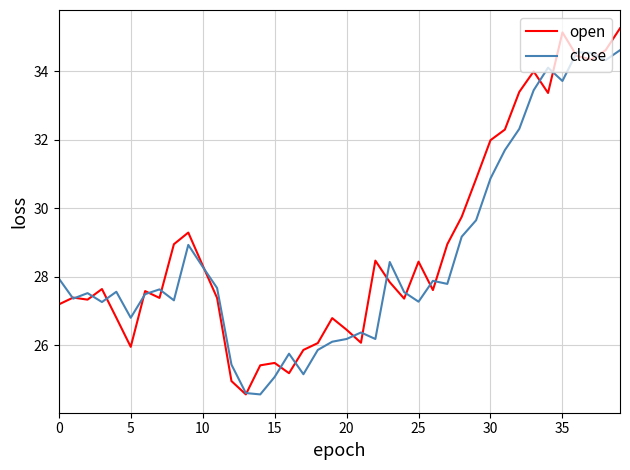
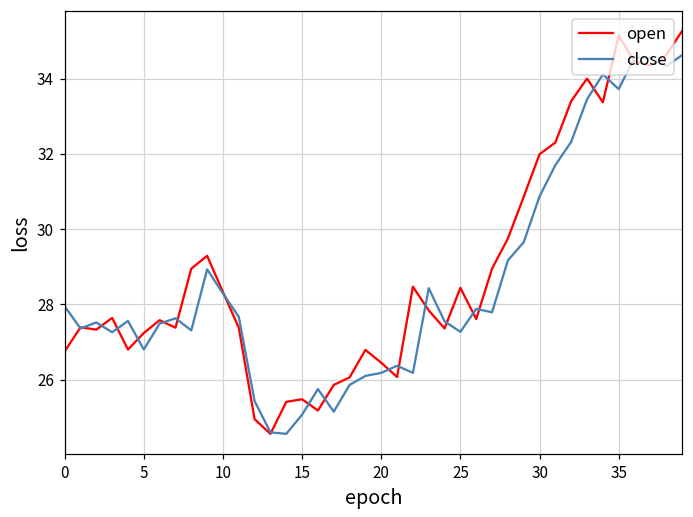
open, 0: 27.2 -> 26.8
open, 5: 26.0 -> 27.2
